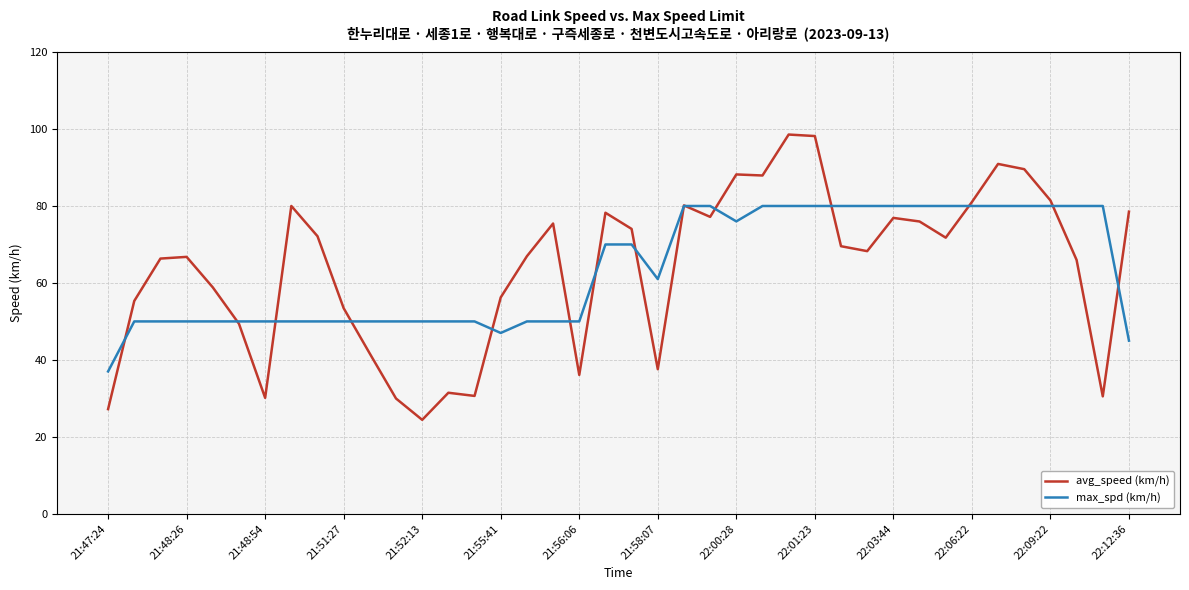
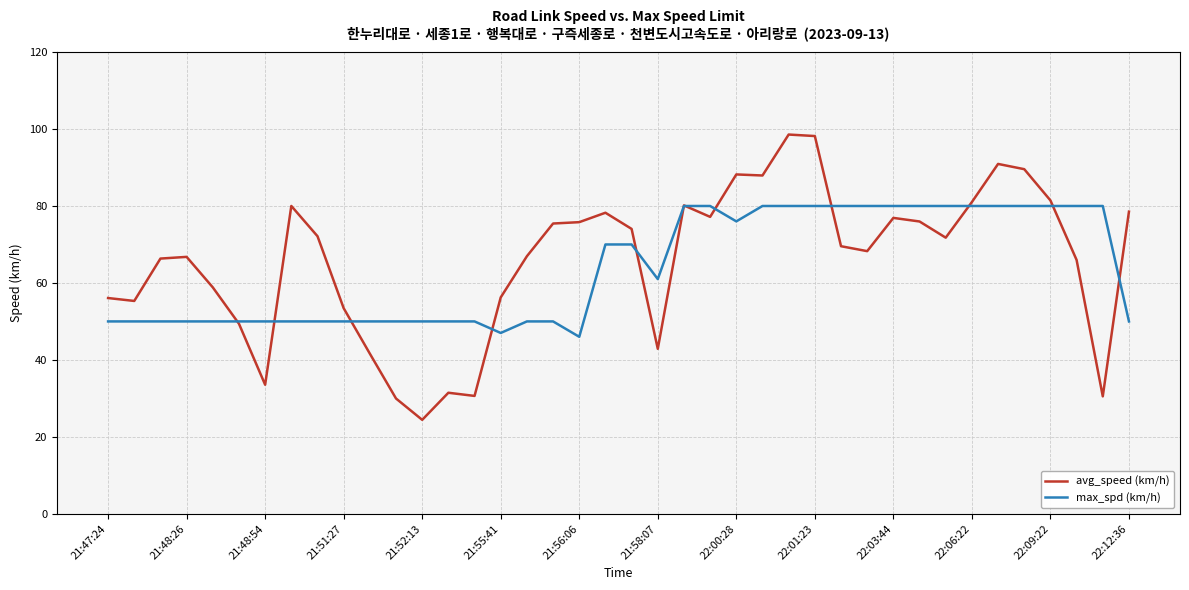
avg_speed (km/h), 21:47:24: 27 -> 56
max_spd (km/h), 21:47:24: 37 -> 50
avg_speed (km/h), 21:48:54: 30 -> 34
avg_speed (km/h), 21:56:06: 36 -> 76
max_spd (km/h), 21:56:06: 50 -> 46
avg_speed (km/h), 21:58:07: 38 -> 43
max_spd (km/h), 22:12:36: 45 -> 50
